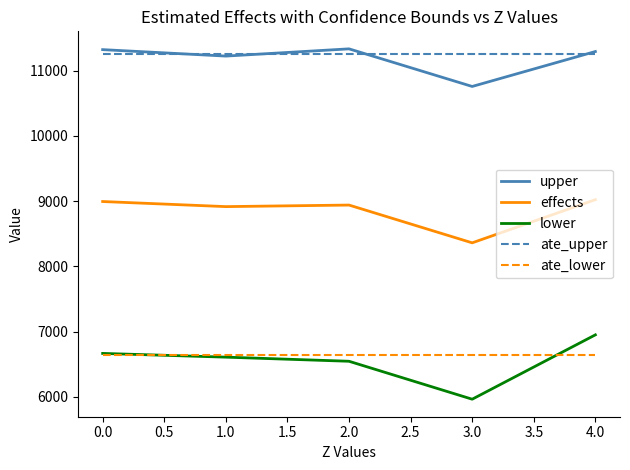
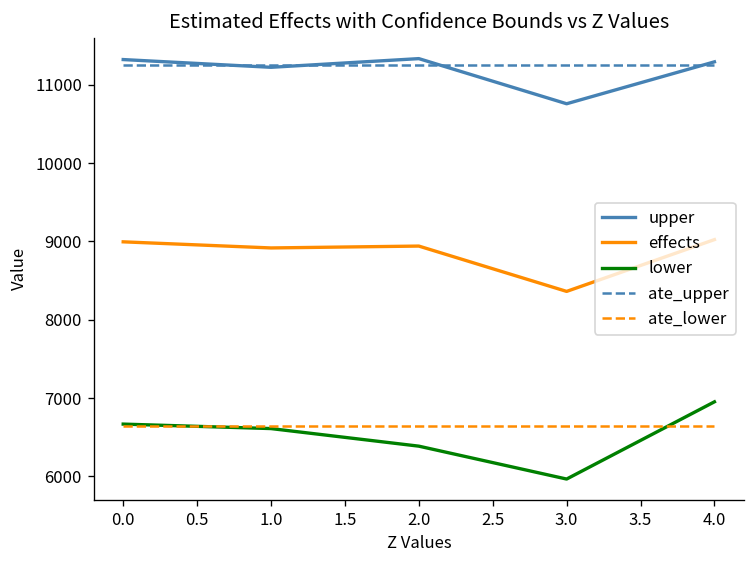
lower, 2.0: 6500 -> 6400
